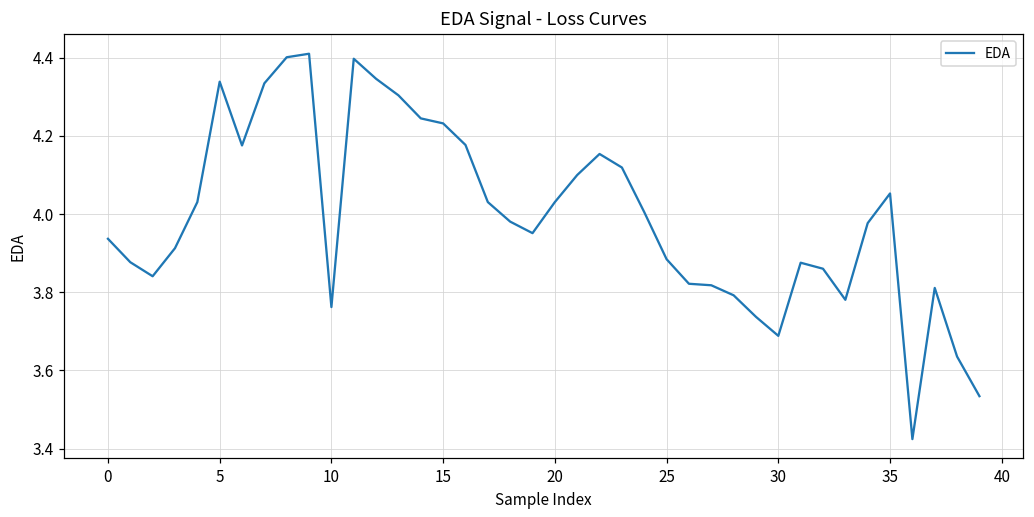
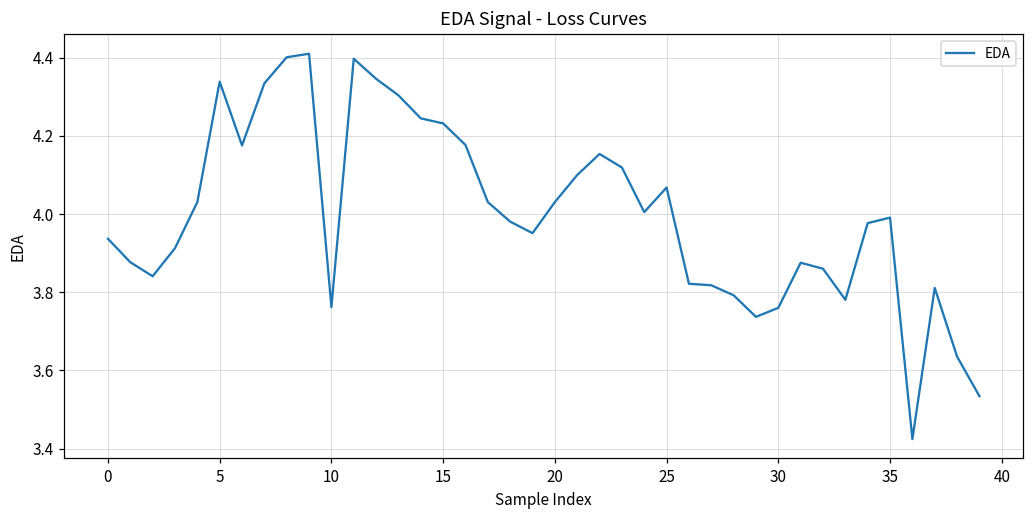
25: 3.88 -> 4.07
30: 3.69 -> 3.76
35: 4.05 -> 3.99
